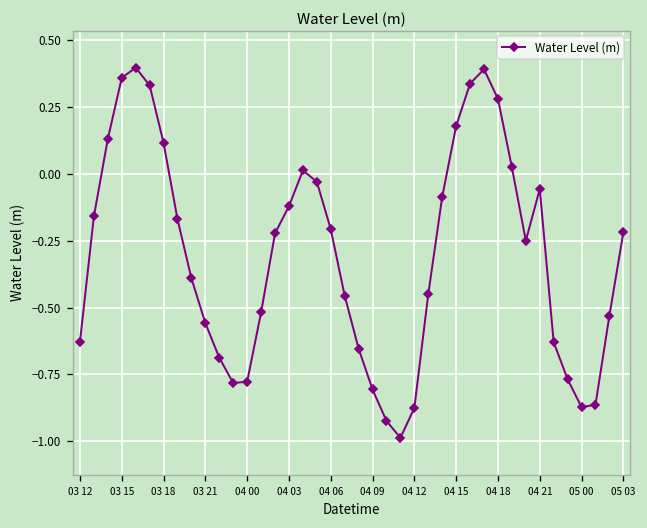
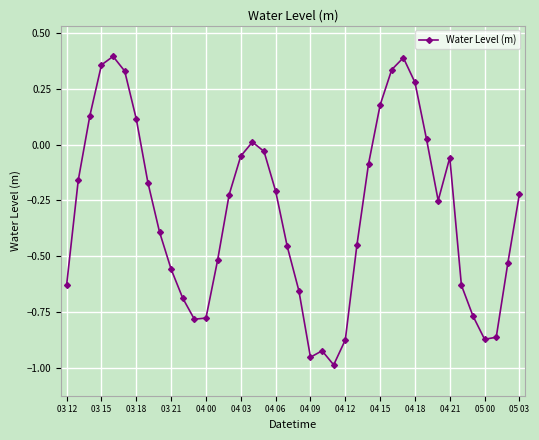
04 03: -0.12 -> -0.05
04 09: -0.81 -> -0.95
